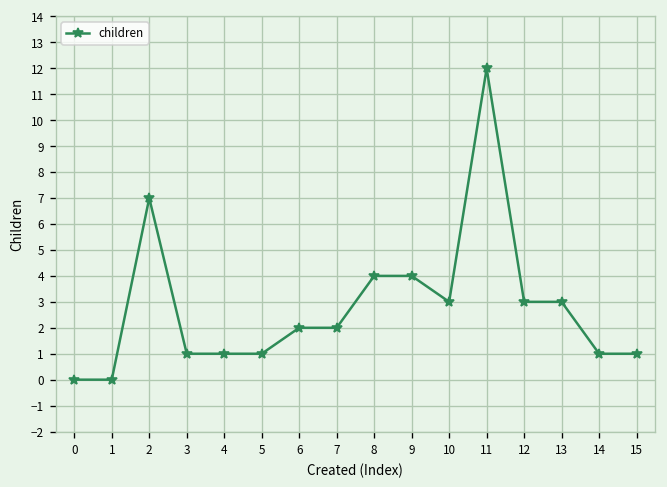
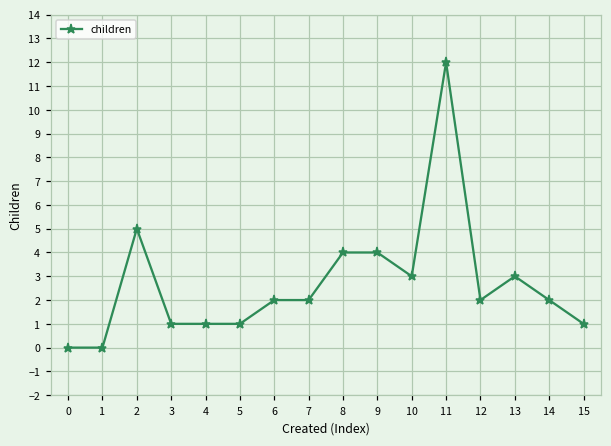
2: 7 -> 5
12: 3 -> 2
14: 1 -> 2
